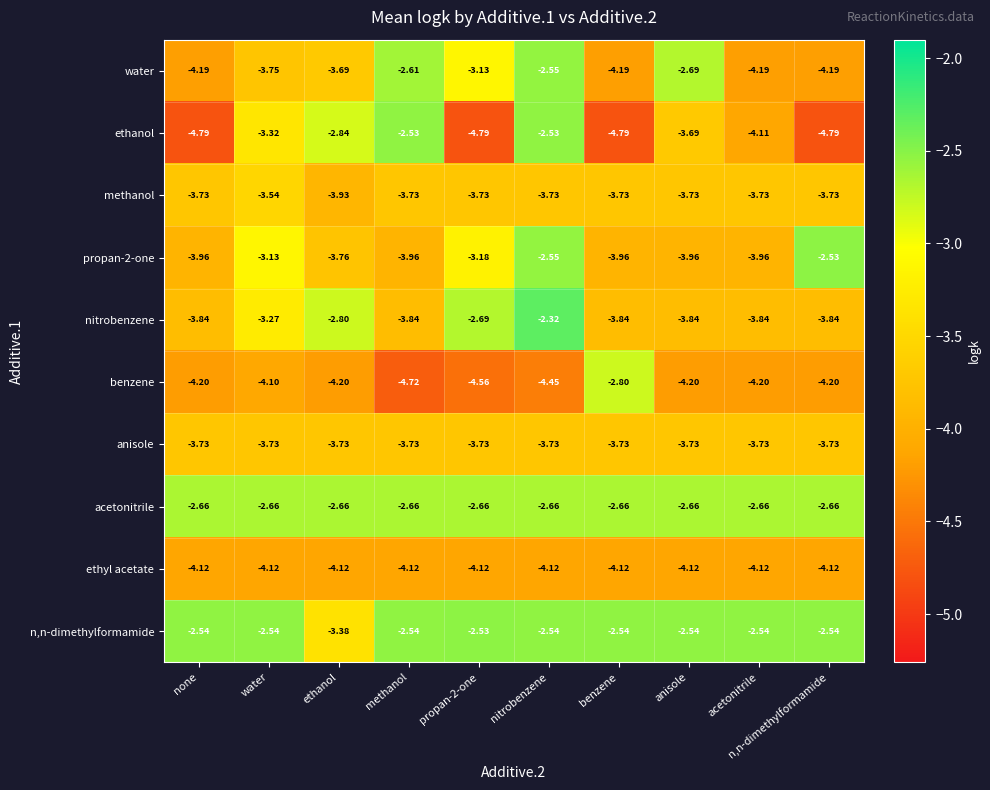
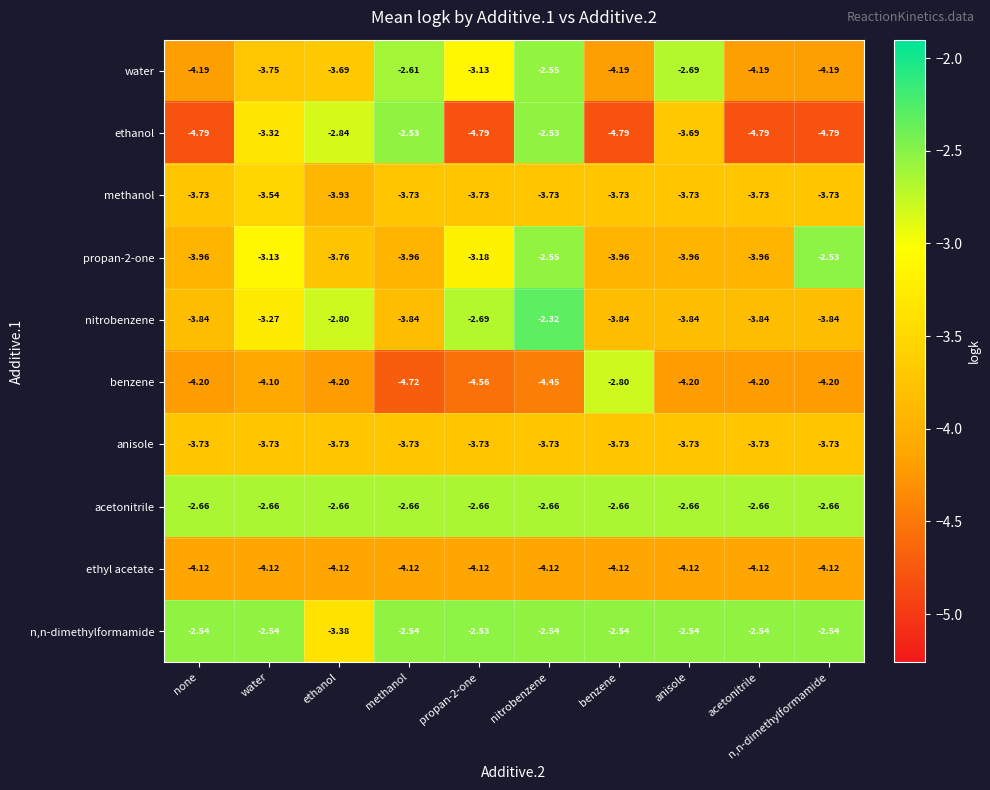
ethanol, acetonitrile: -4.11 -> -4.79
